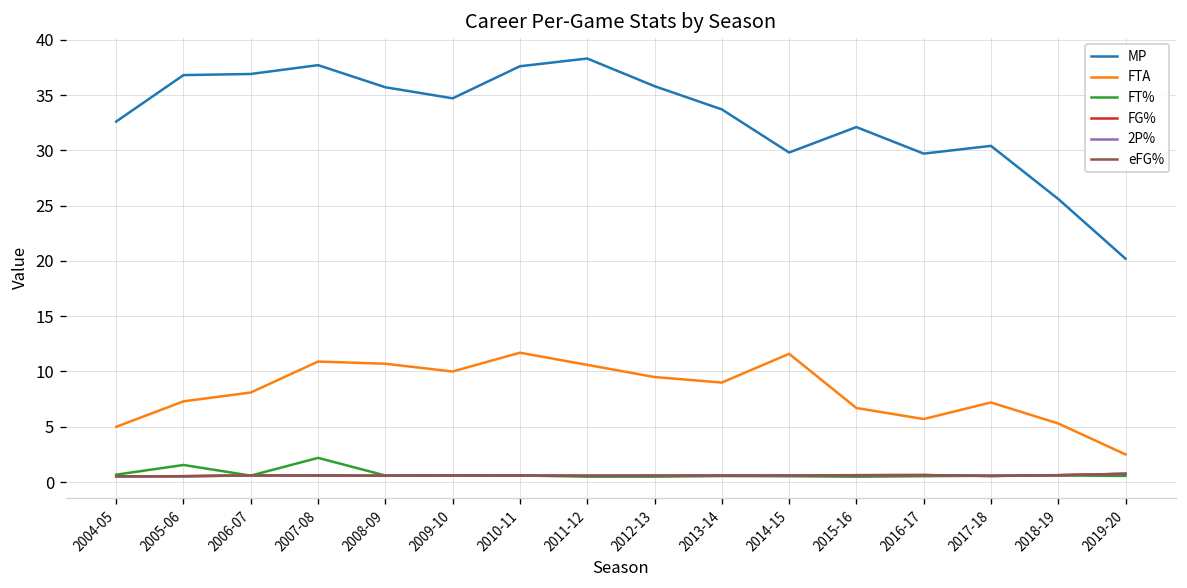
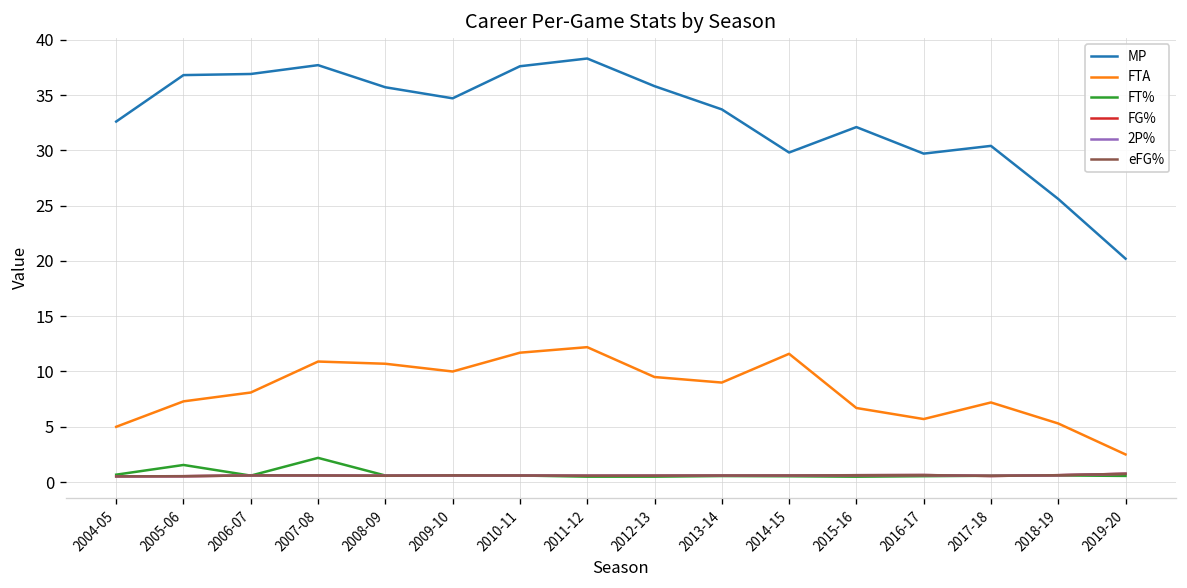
FTA, 2011-12: 11 -> 12
